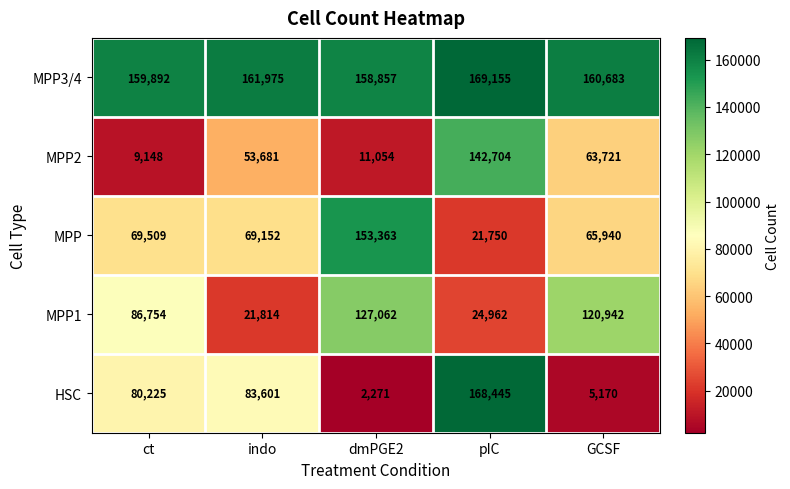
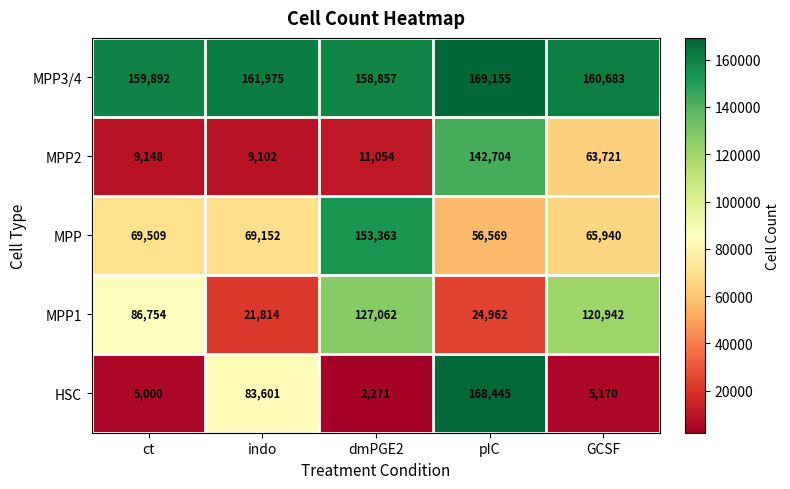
MPP2, indo: 53,681 -> 9,102
MPP, pIC: 21,750 -> 56,569
HSC, ct: 80,225 -> 5,000
